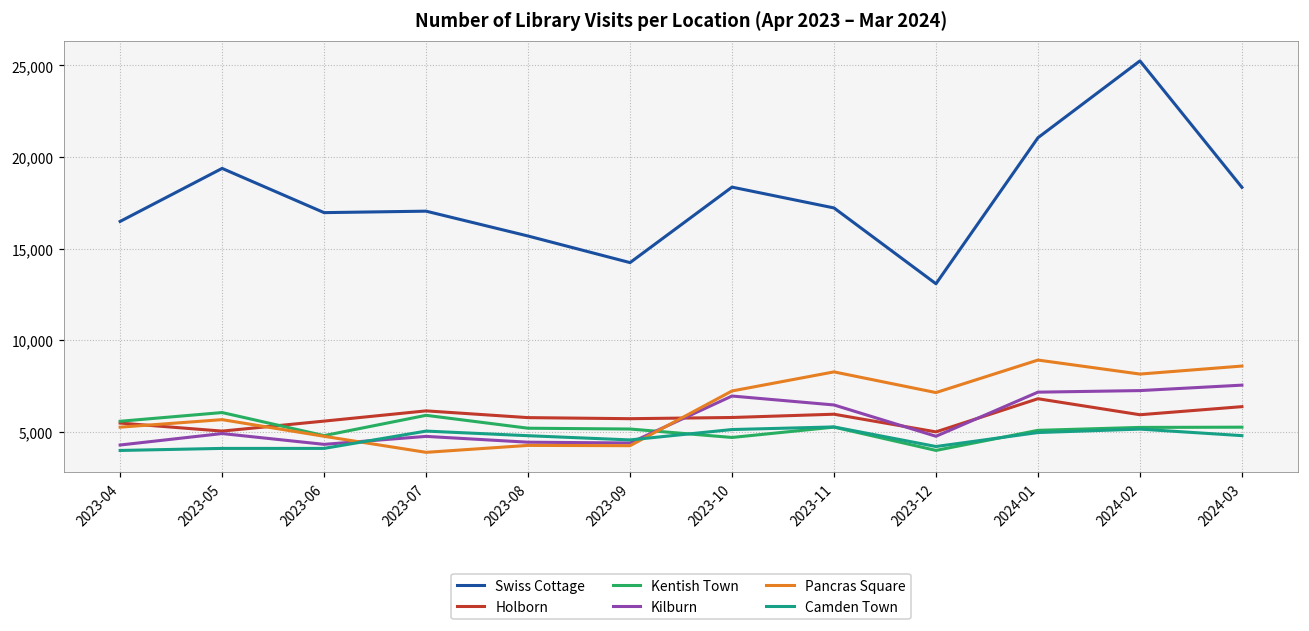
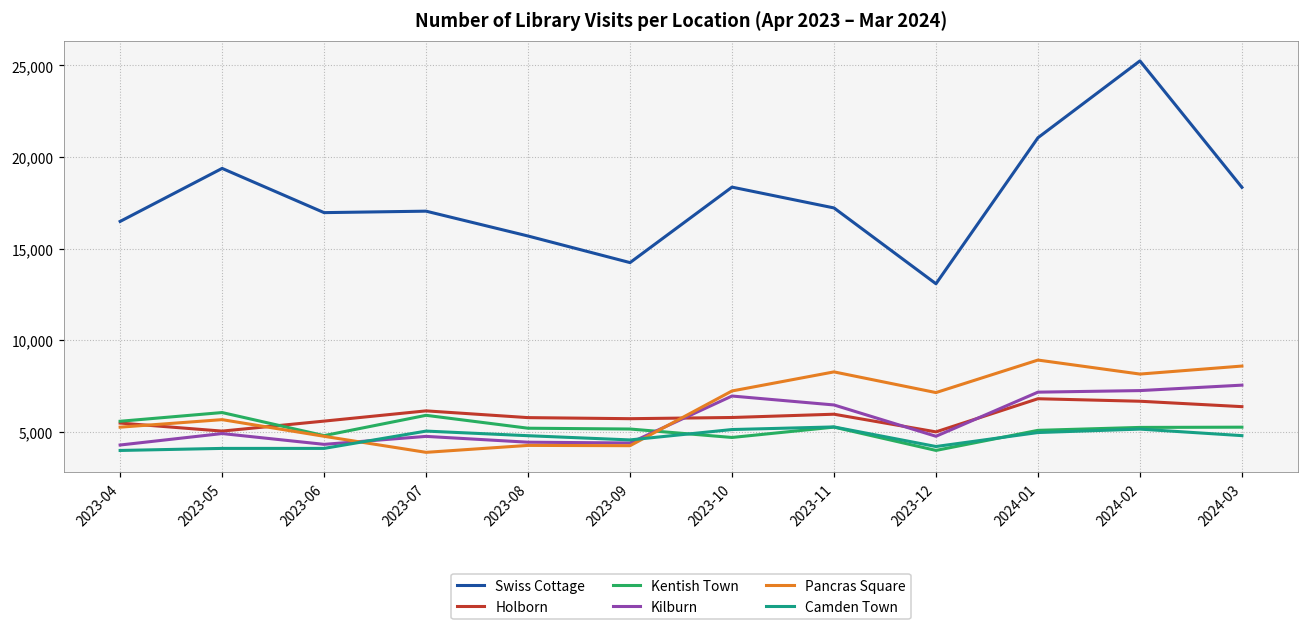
Holborn, 2024-02: 5,900 -> 6,700
